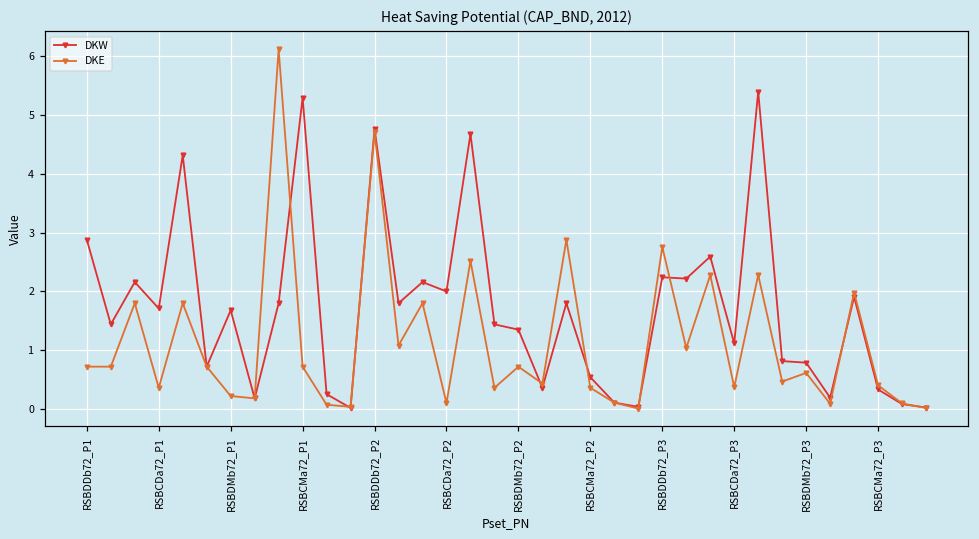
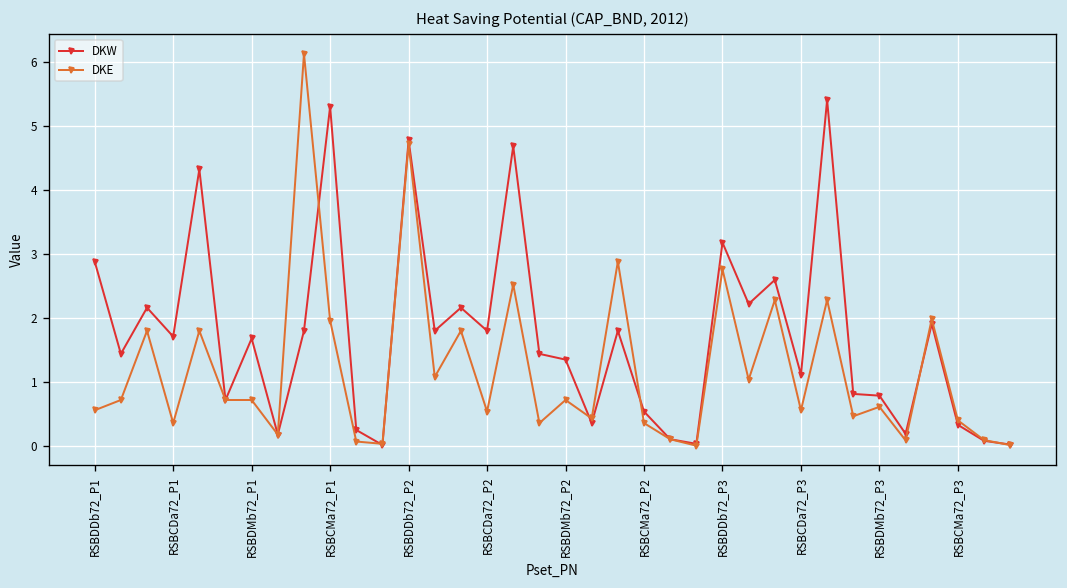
DKE, RSBDDb72_P1: 0.7 -> 0.6
DKE, RSBDMb72_P1: 0.2 -> 0.7
DKE, RSBCMa72_P1: 0.7 -> 2.0
DKW, RSBCDa72_P2: 2.0 -> 1.8
DKE, RSBCDa72_P2: 0.1 -> 0.5
DKW, RSBDDb72_P3: 2.2 -> 3.2
DKE, RSBCDa72_P3: 0.4 -> 0.6
